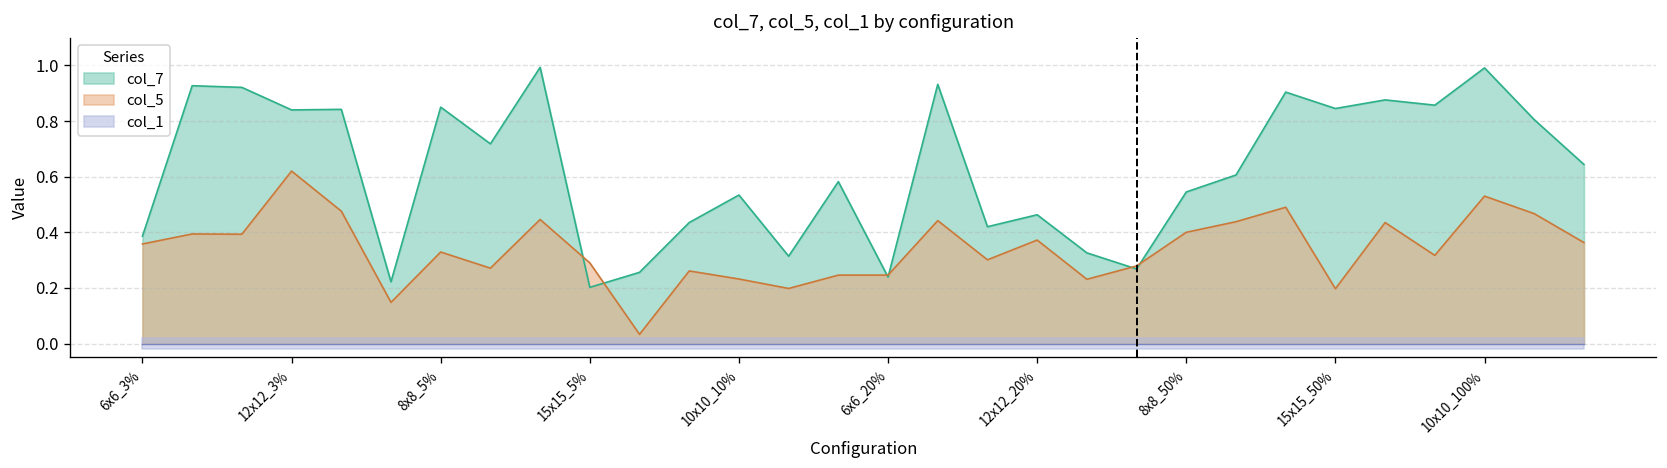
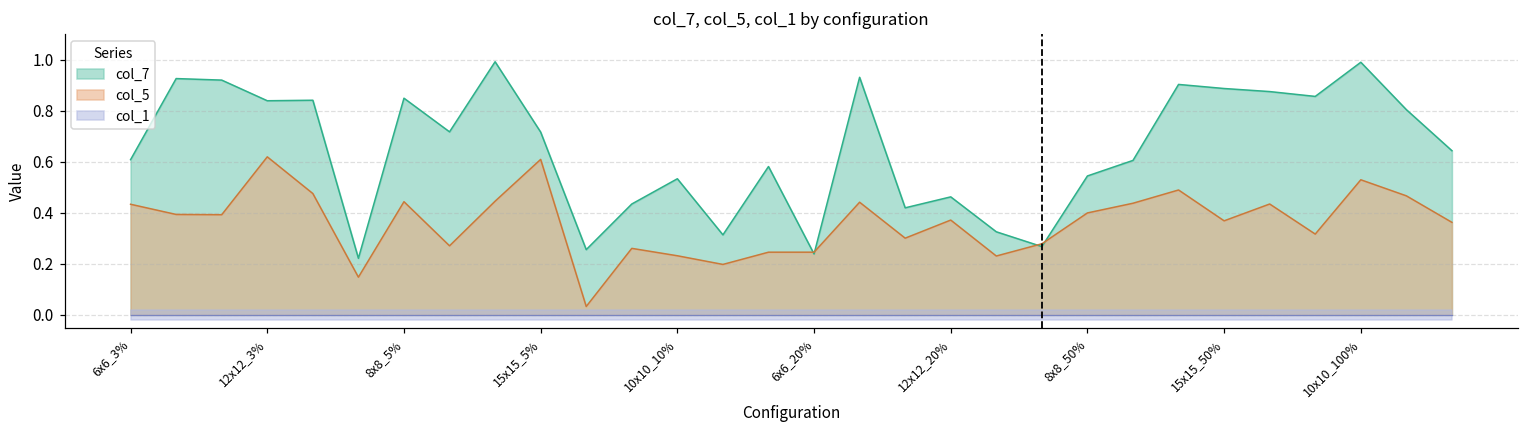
col_7, 6x6_3%: 0.39 -> 0.61
col_5, 6x6_3%: 0.36 -> 0.43
col_5, 8x8_5%: 0.33 -> 0.44
col_7, 15x15_5%: 0.20 -> 0.72
col_5, 15x15_5%: 0.29 -> 0.61
col_7, 15x15_50%: 0.85 -> 0.89
col_5, 15x15_50%: 0.20 -> 0.37
